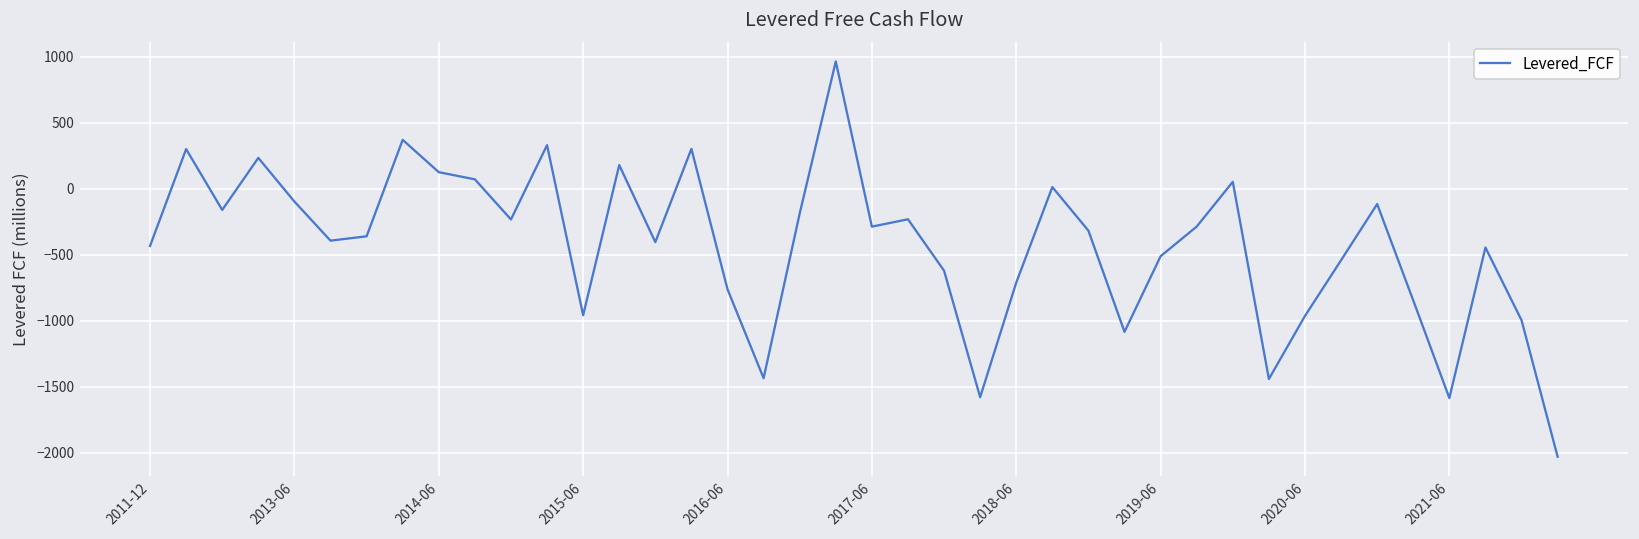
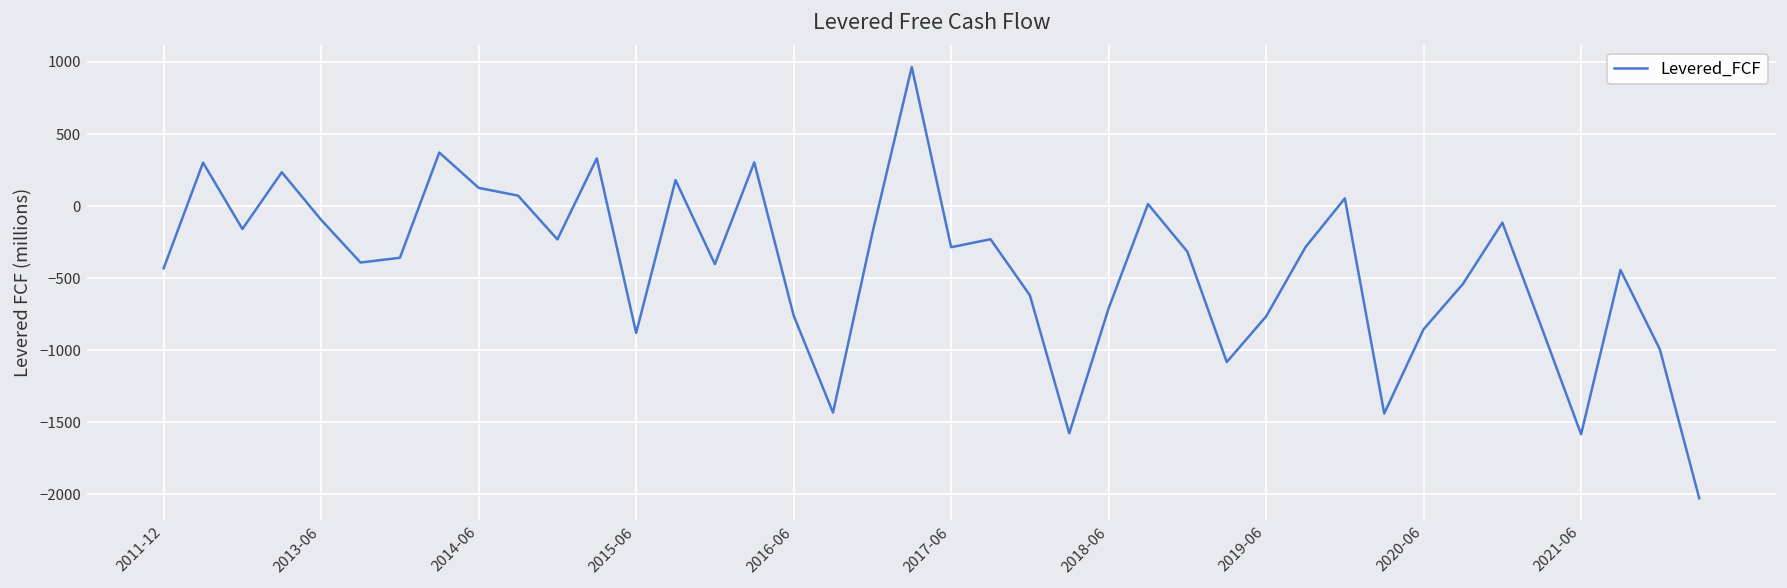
2015-06: -960 -> -880
2019-06: -510 -> -770
2020-06: -960 -> -860
